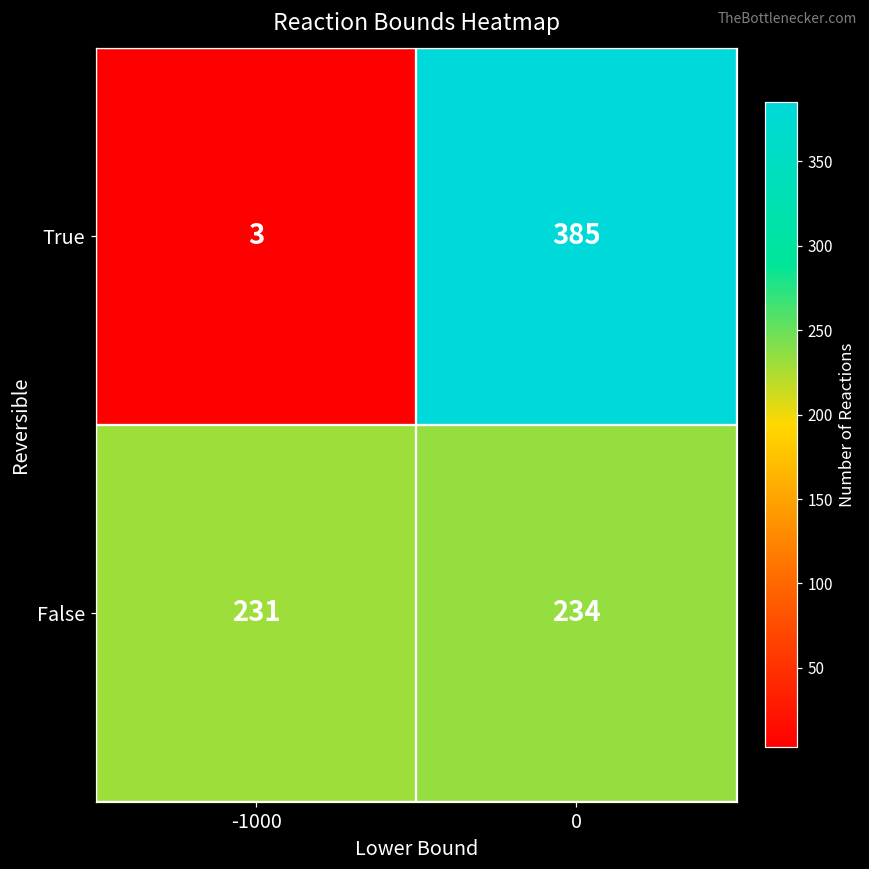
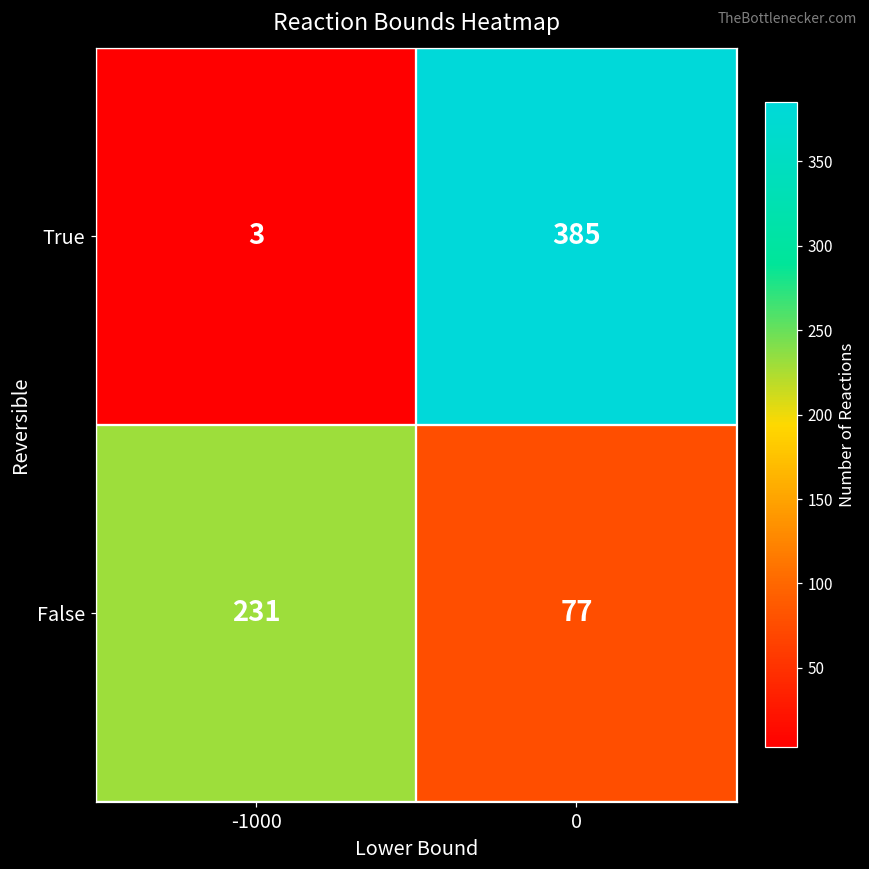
False, 0: 234 -> 77
